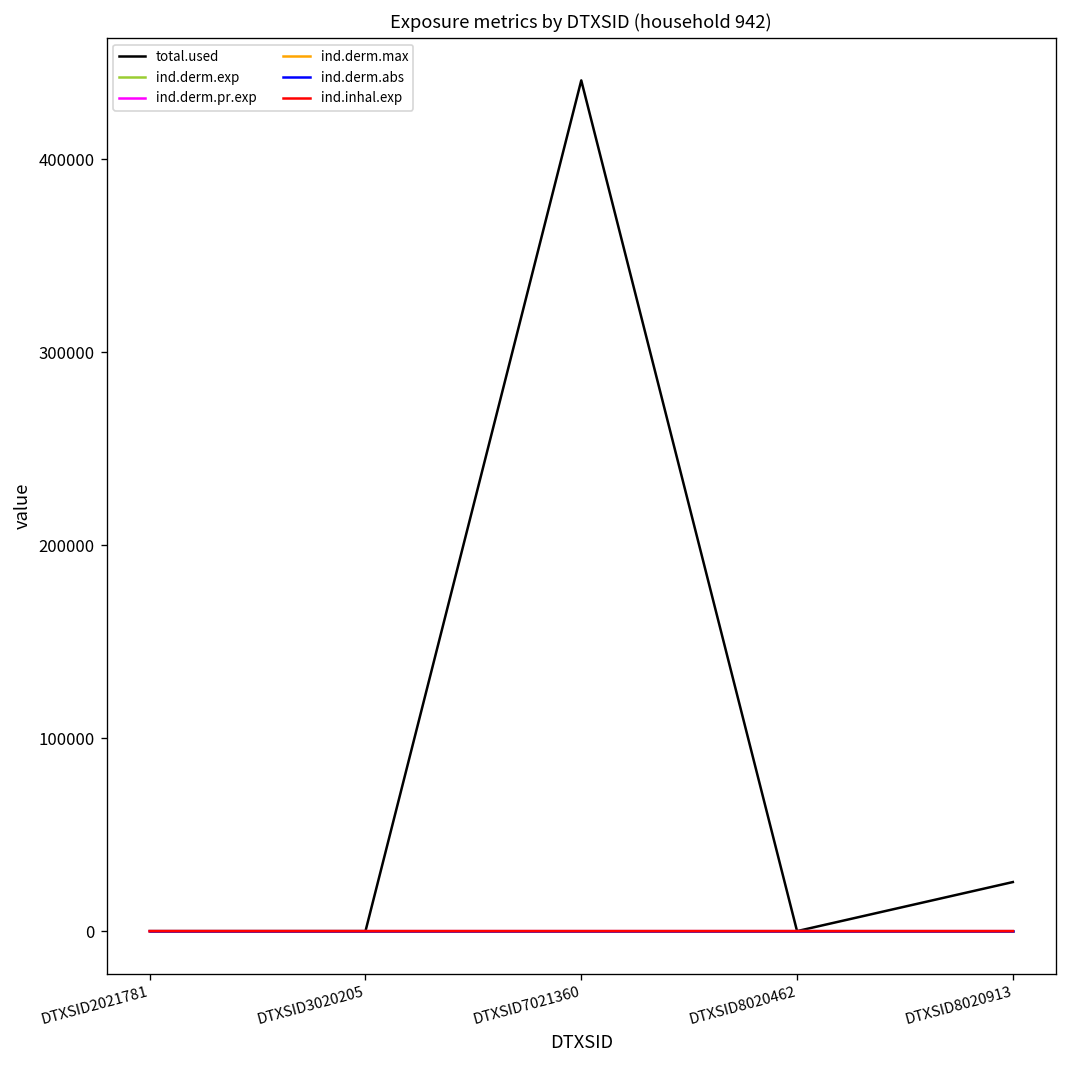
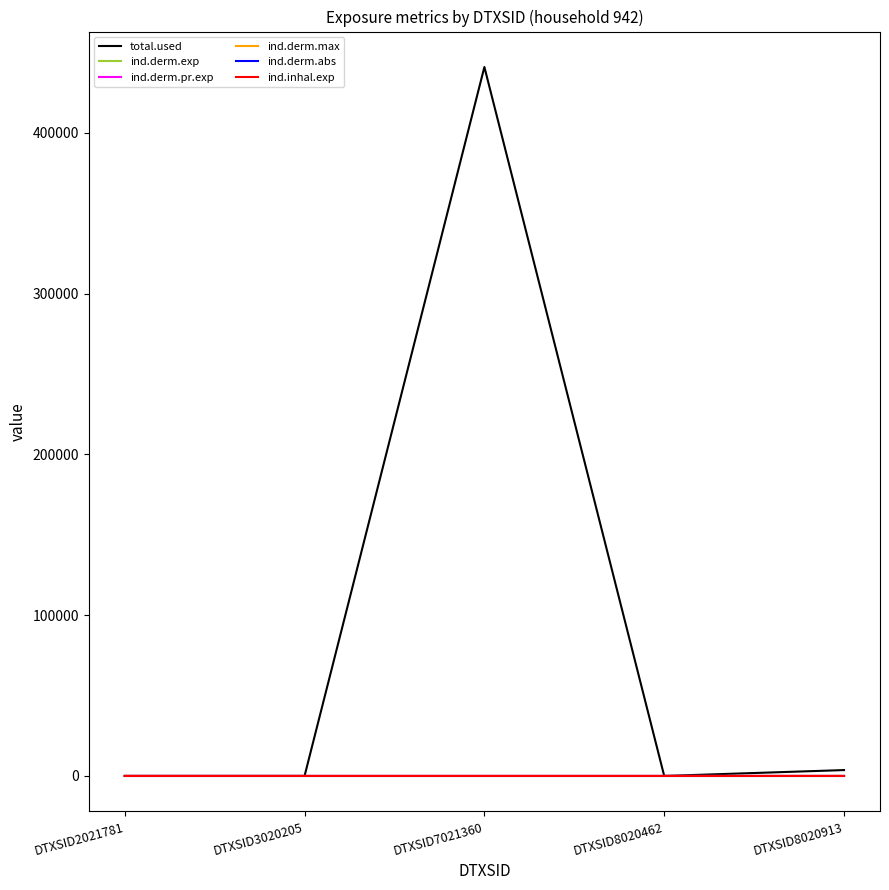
total.used, DTXSID8020913: 25000 -> 4000
